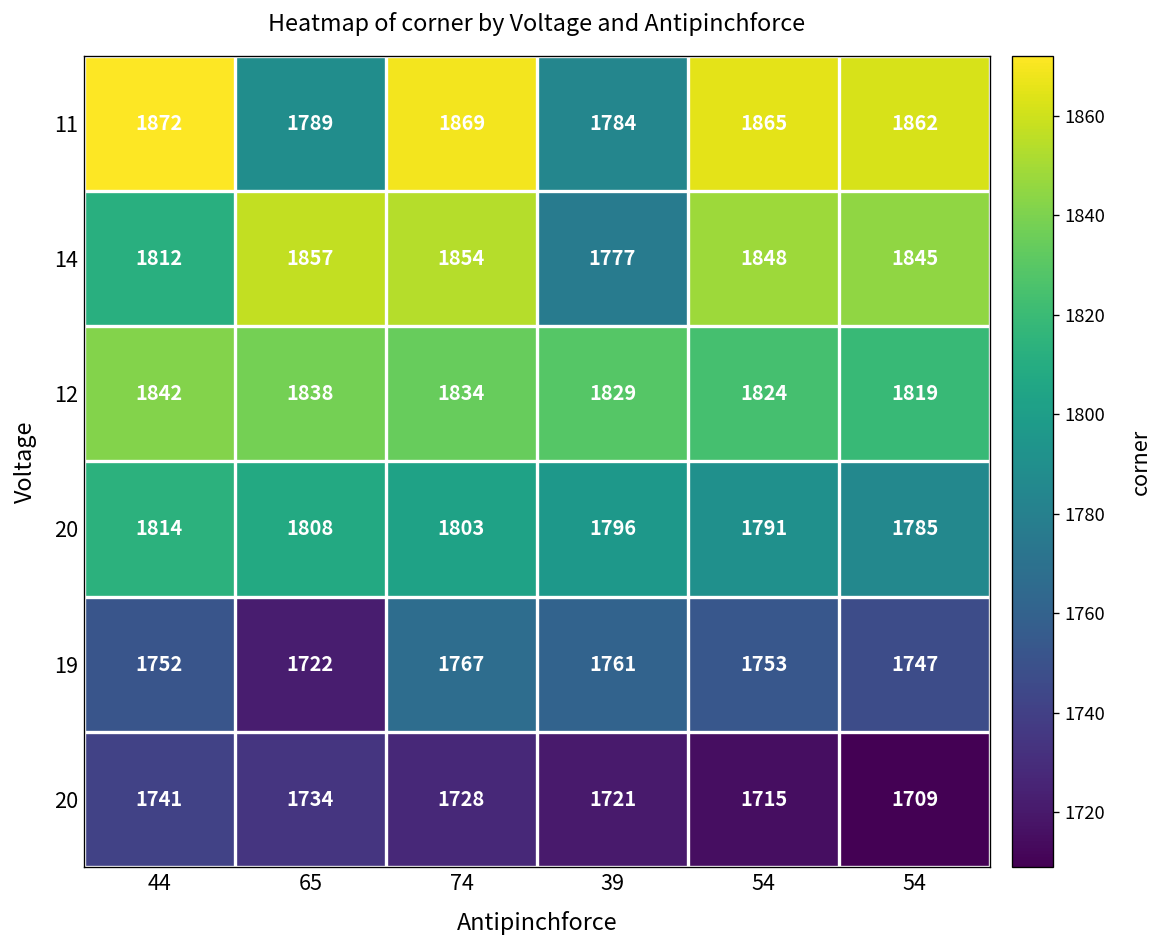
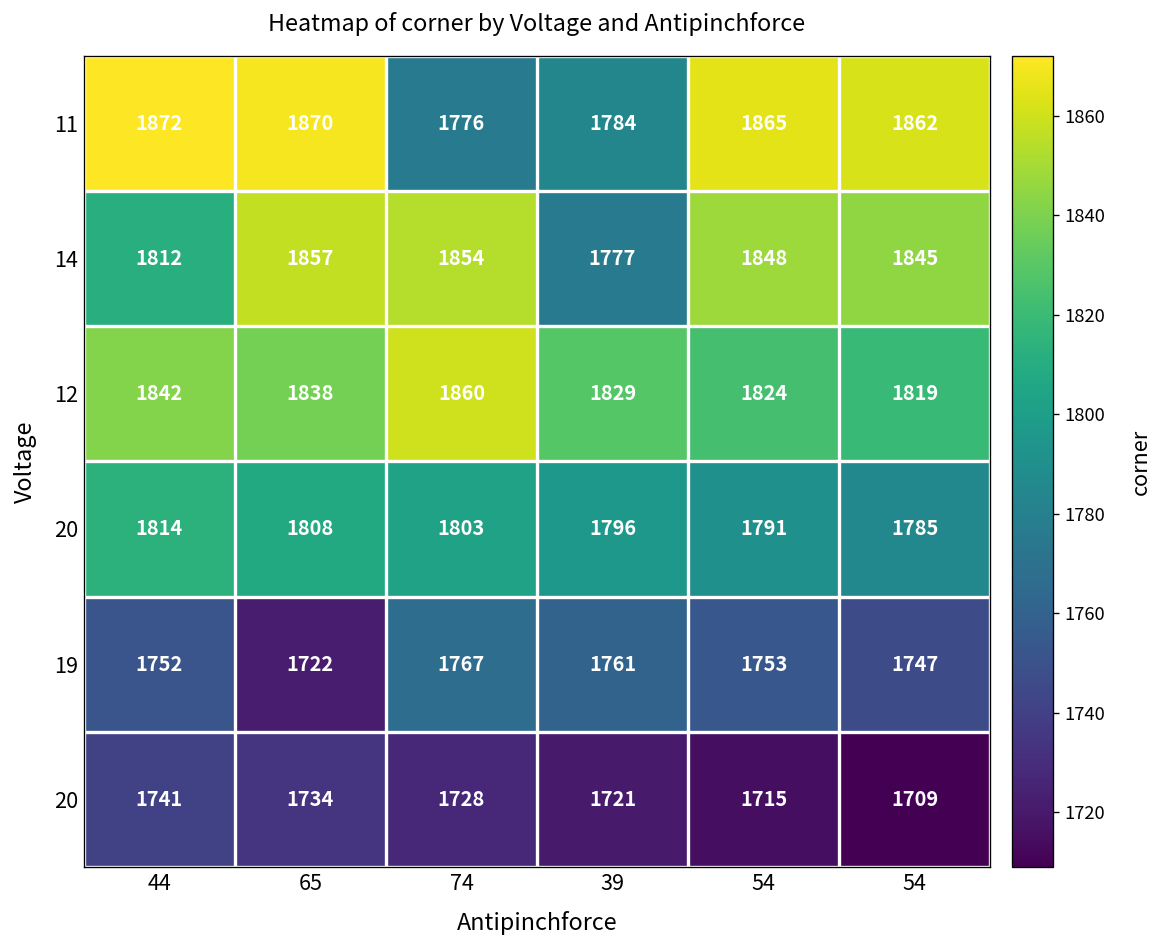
11, 65: 1789 -> 1870
11, 74: 1869 -> 1776
12, 74: 1834 -> 1860
